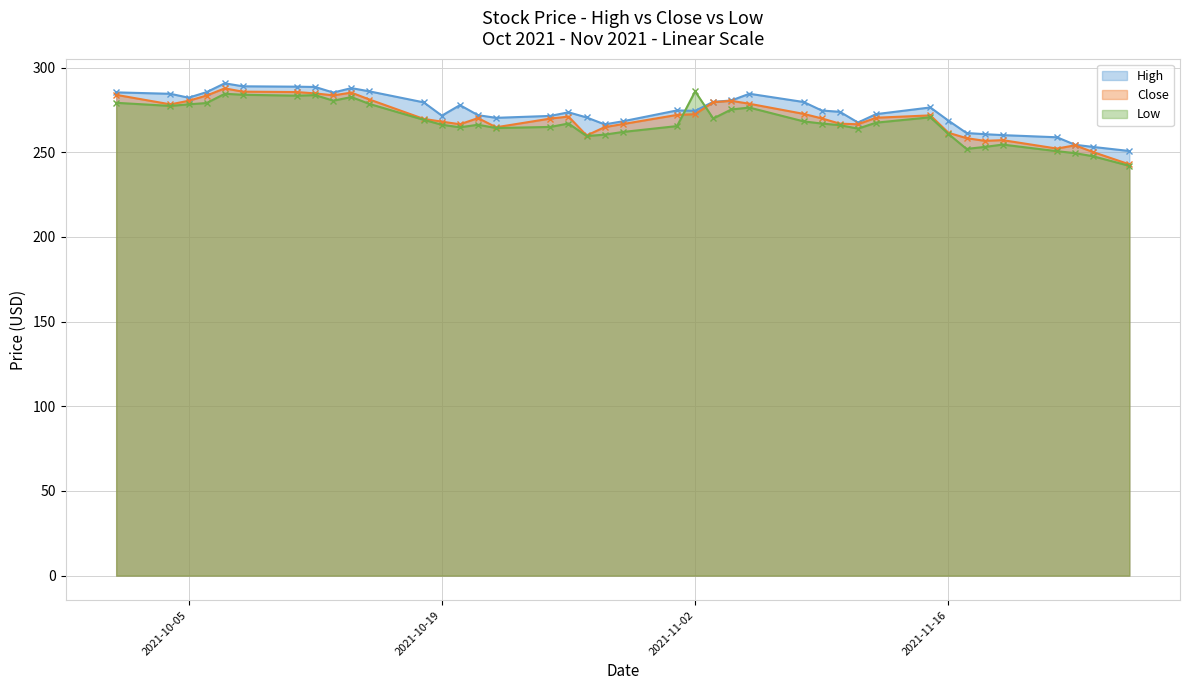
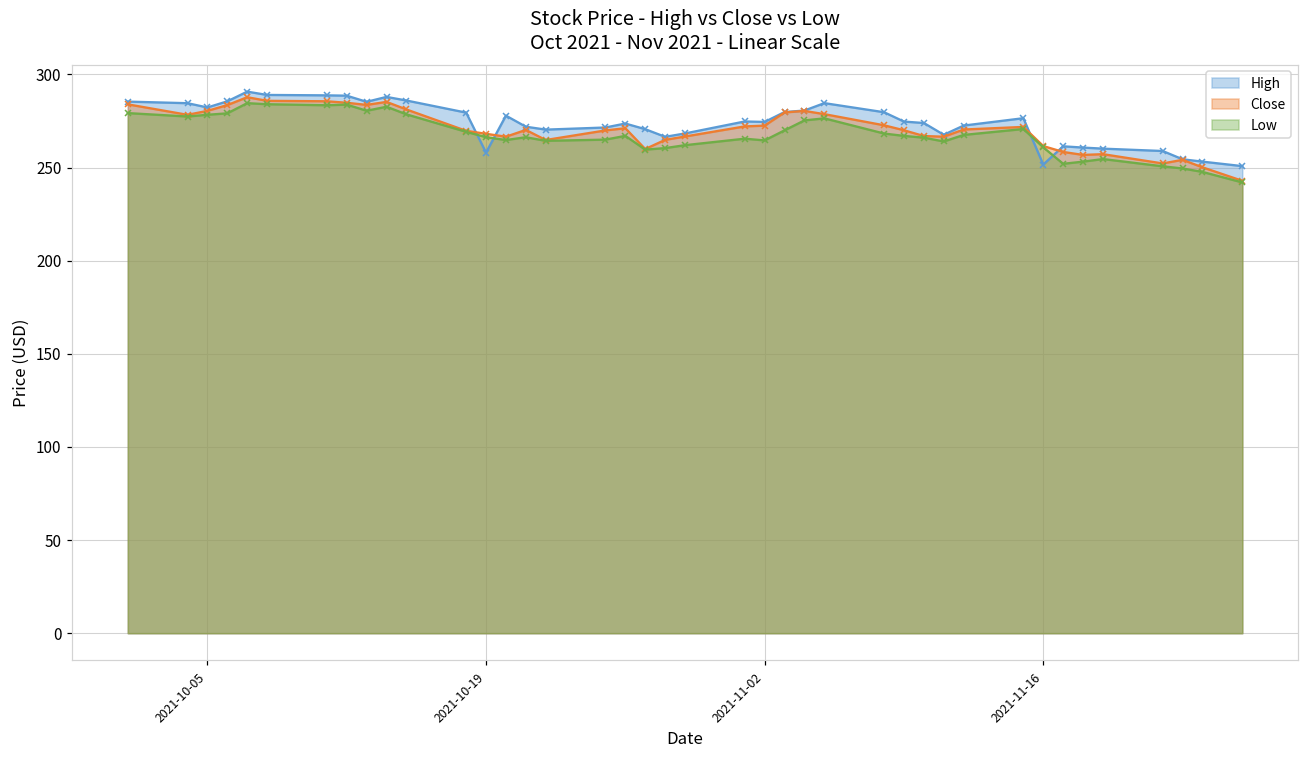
High, 2021-10-19: 272 -> 258
Low, 2021-11-02: 286 -> 265
High, 2021-11-16: 269 -> 252
